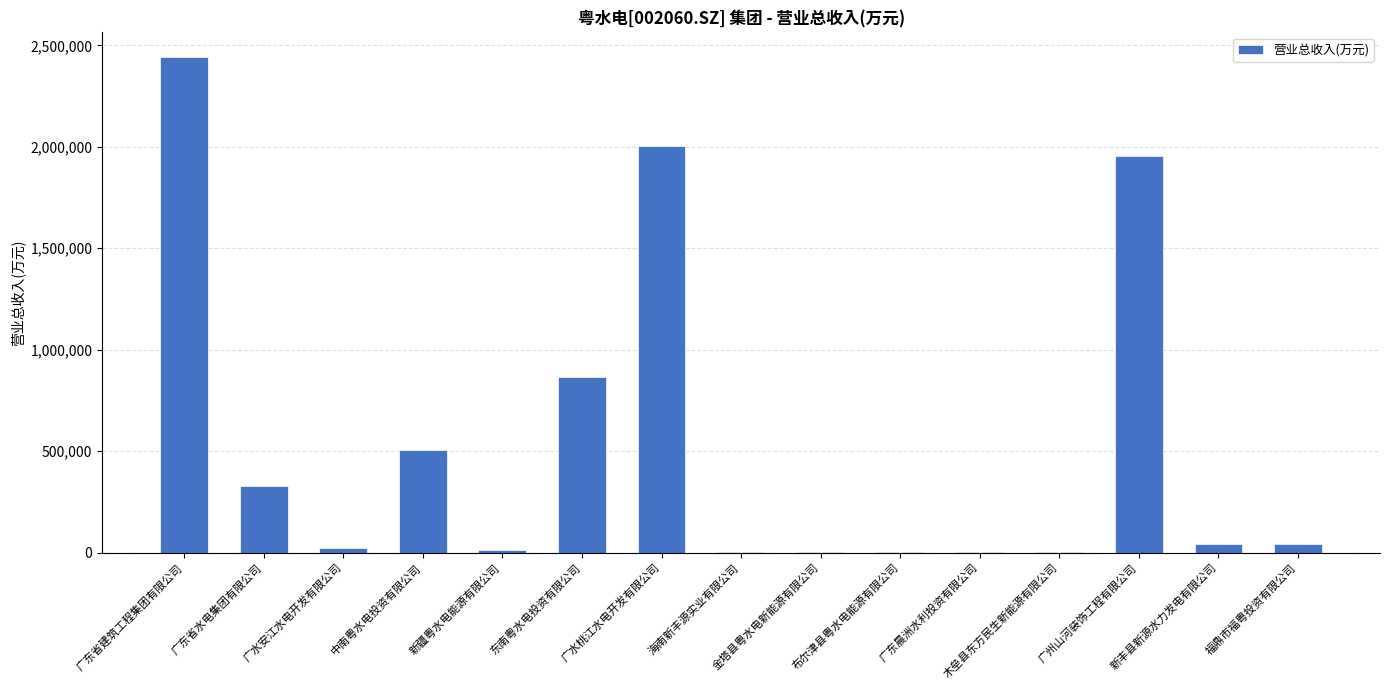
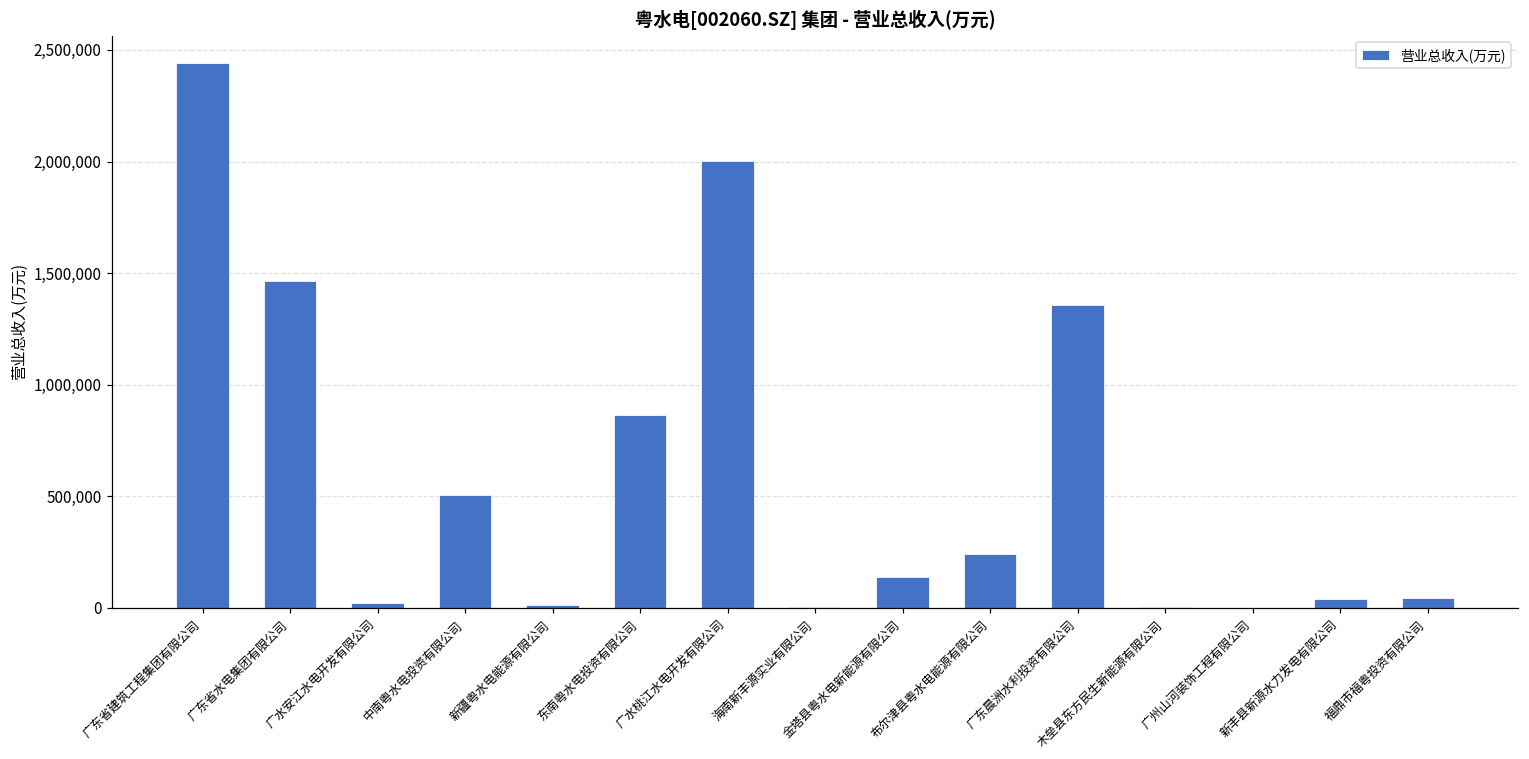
广东省水电集团有限公司: 330,000 -> 1,460,000
金塔县粤水电新能源有限公司: 0 -> 140,000
布尔津县粤水电能源有限公司: 0 -> 240,000
广东晨洲水利投资有限公司: 0 -> 1,360,000
广州山河装饰工程有限公司: 1,950,000 -> 0
